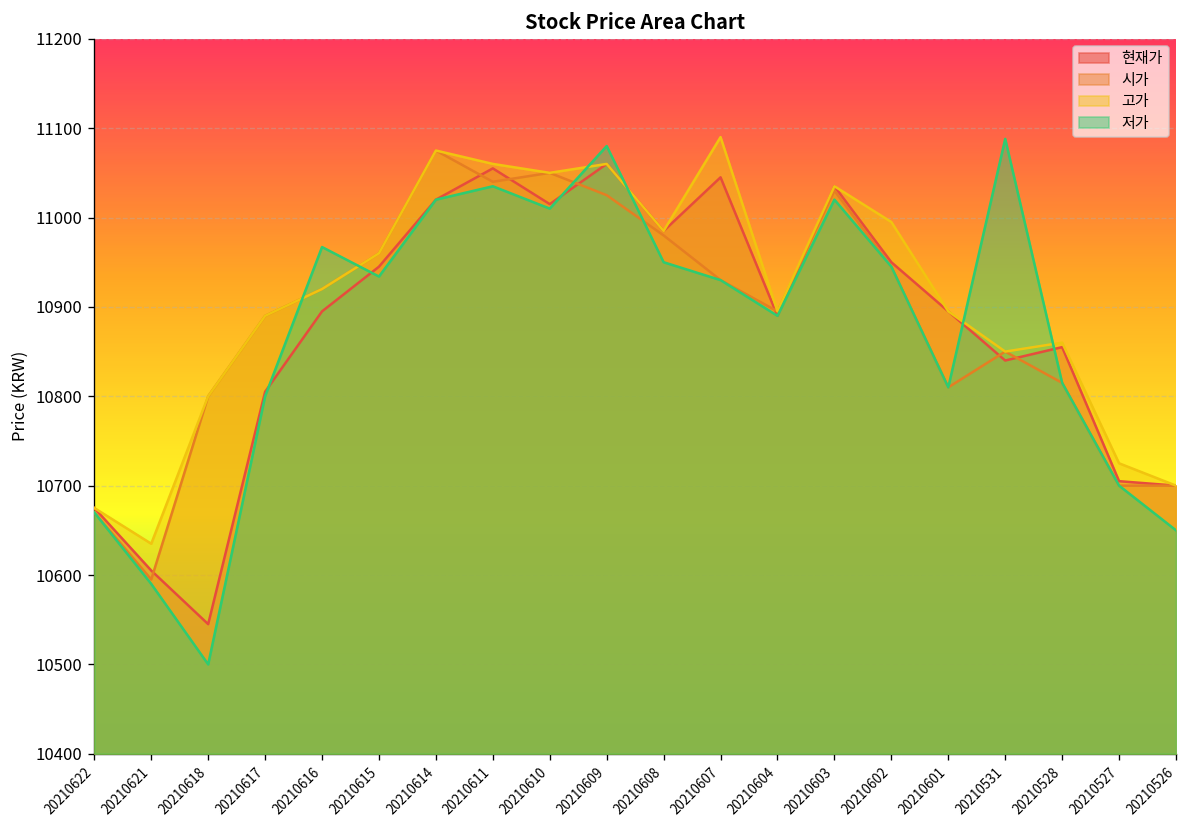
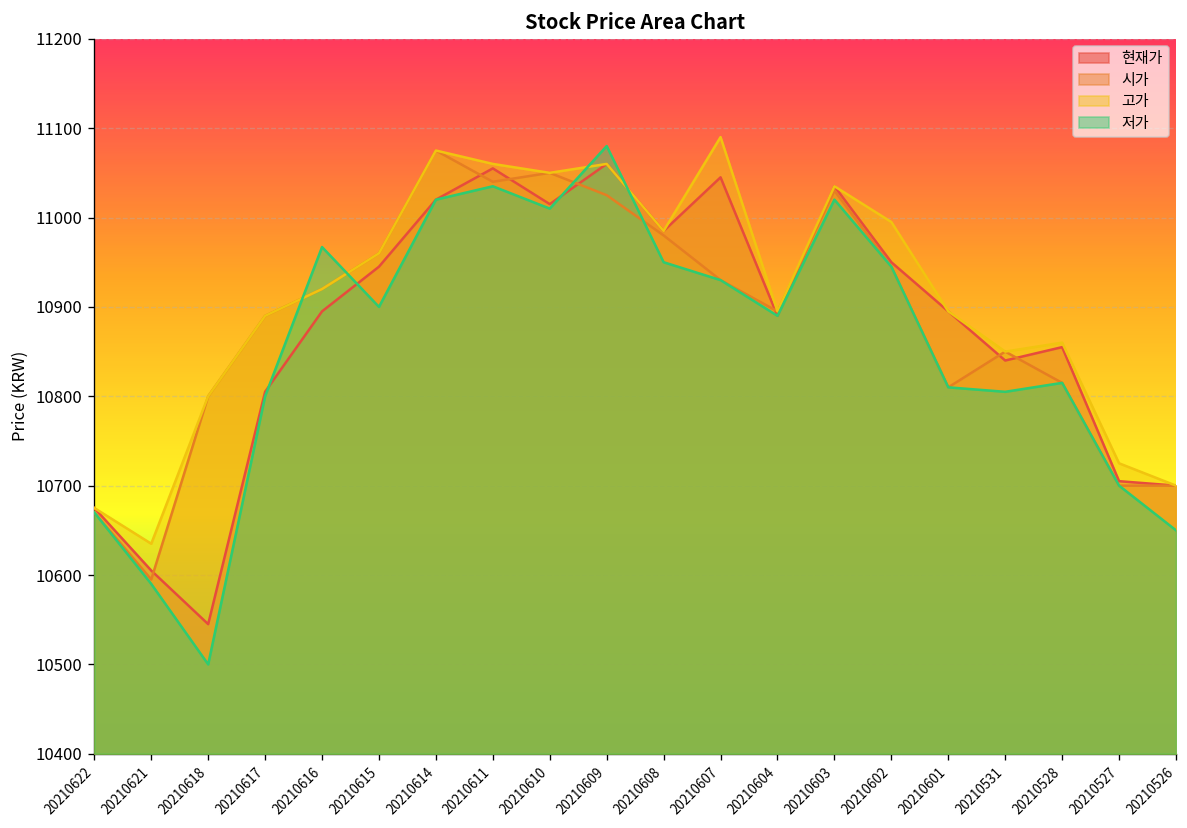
저가, 20210615: 10930 -> 10900
저가, 20210531: 11090 -> 10810
